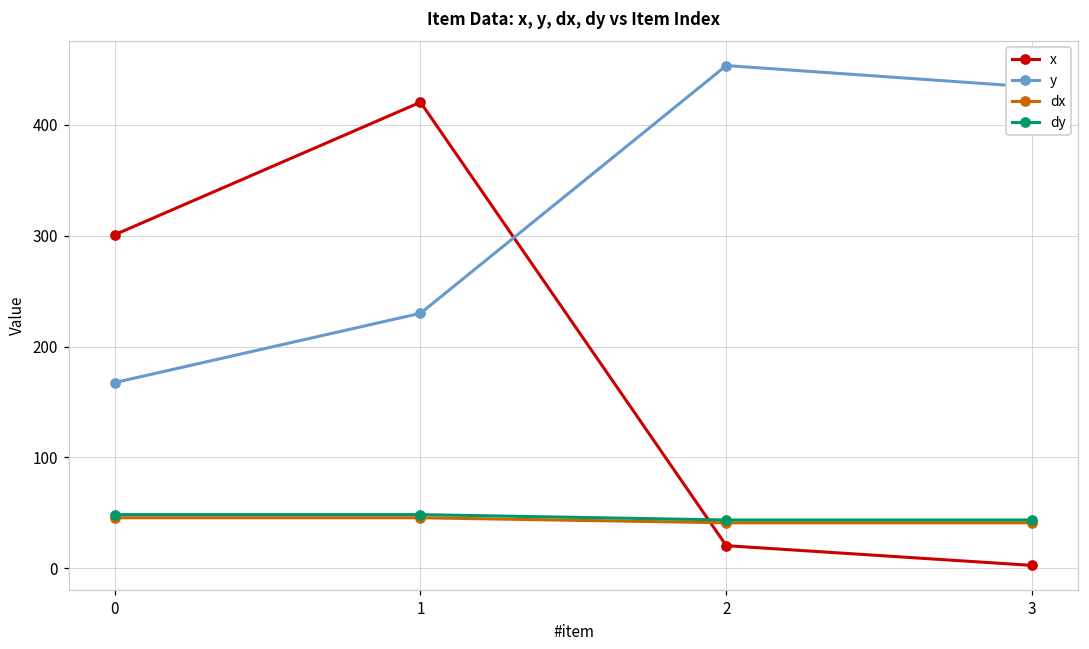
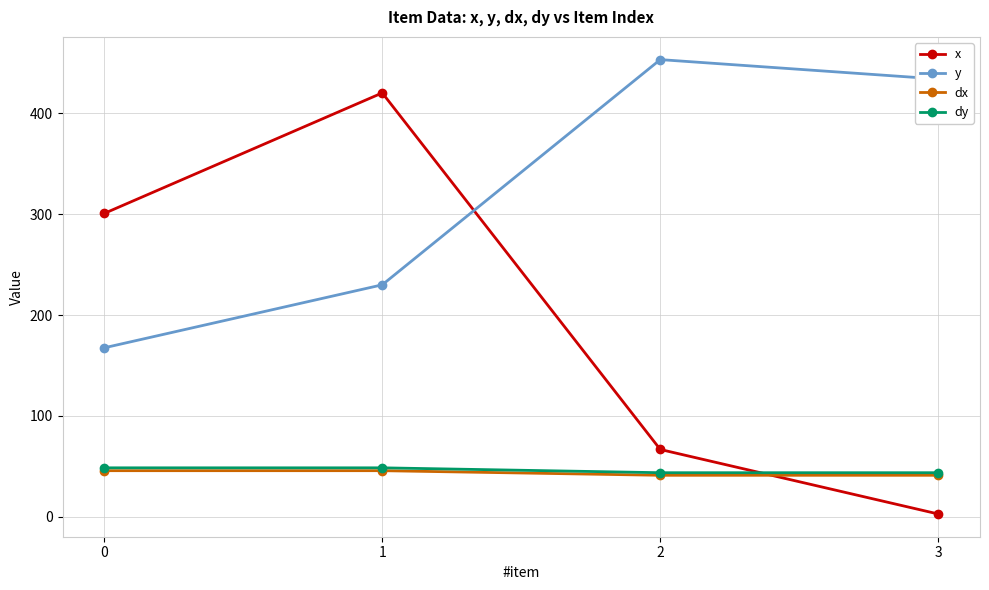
x, 2: 20 -> 67
